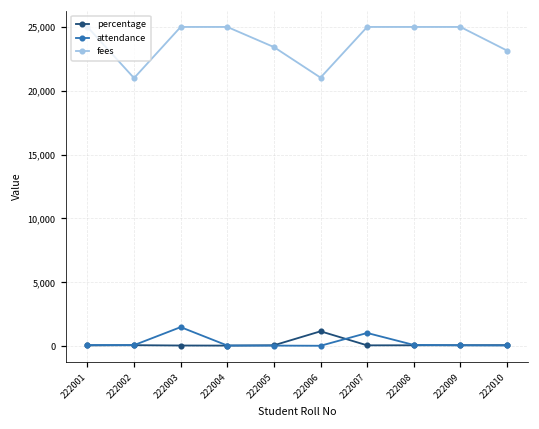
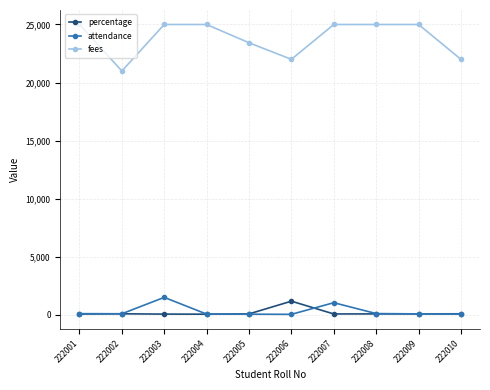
fees, 222006: 21,000 -> 22,000
fees, 222010: 23,200 -> 22,000
